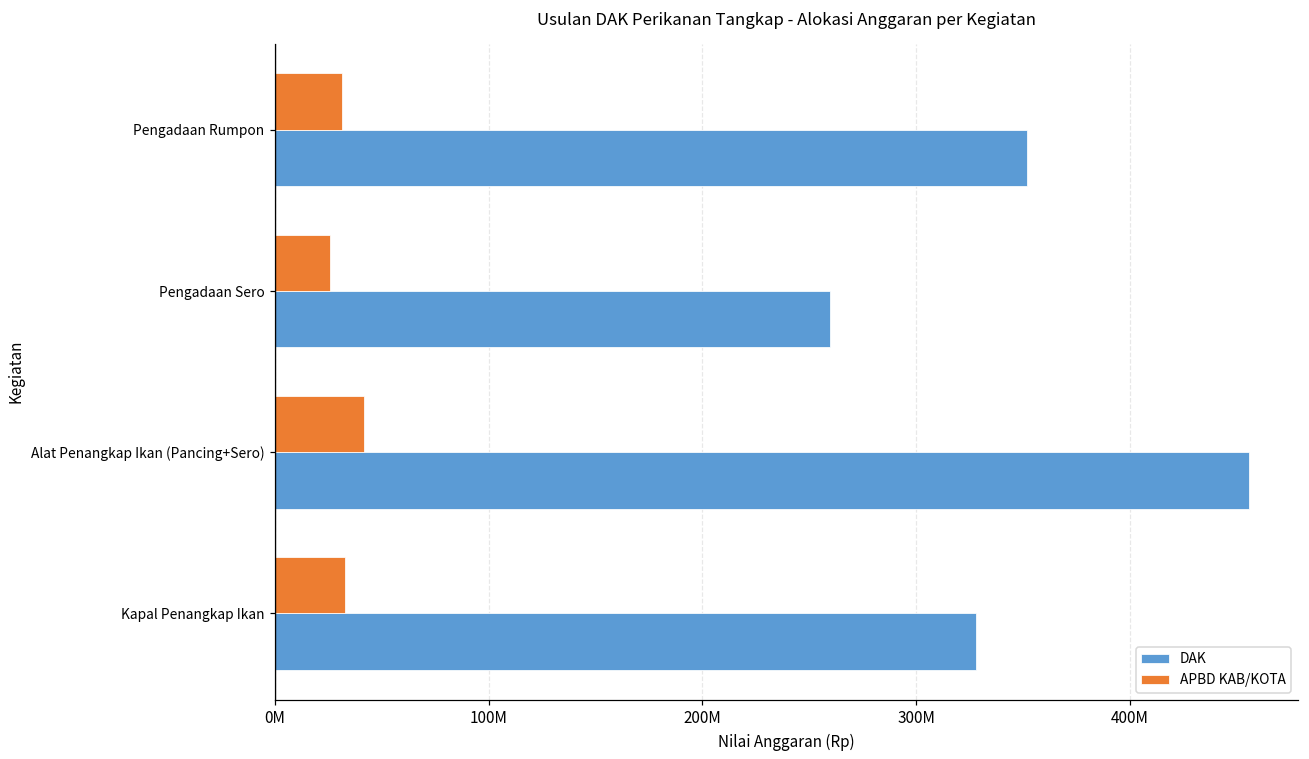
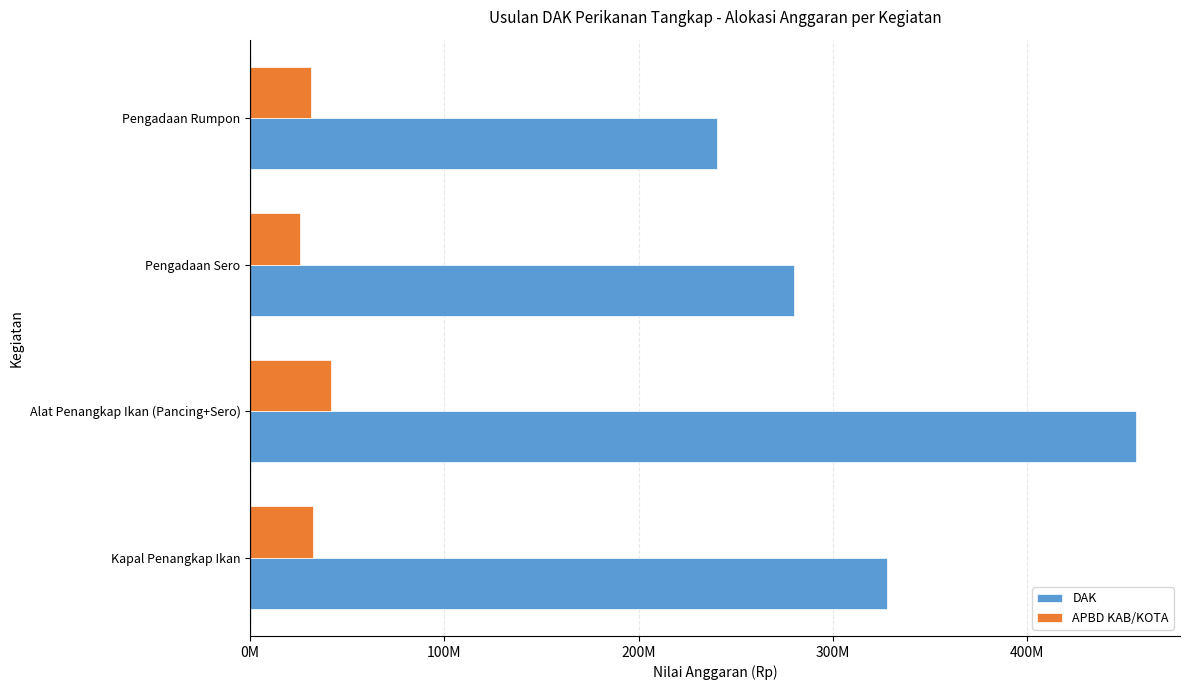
DAK, Pengadaan Rumpon: 352000000 -> 240000000
DAK, Pengadaan Sero: 260000000 -> 280000000
